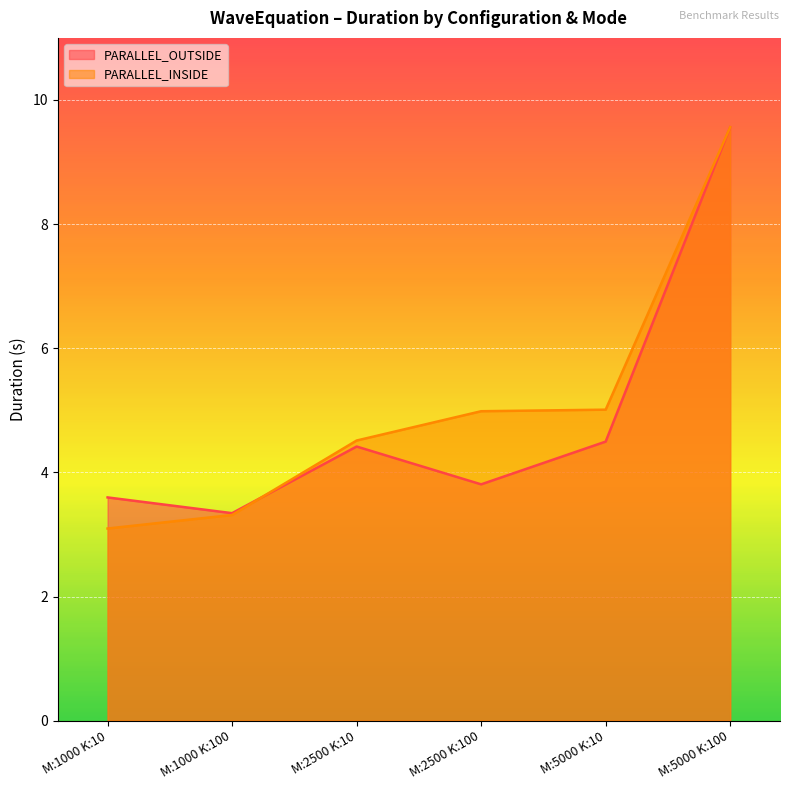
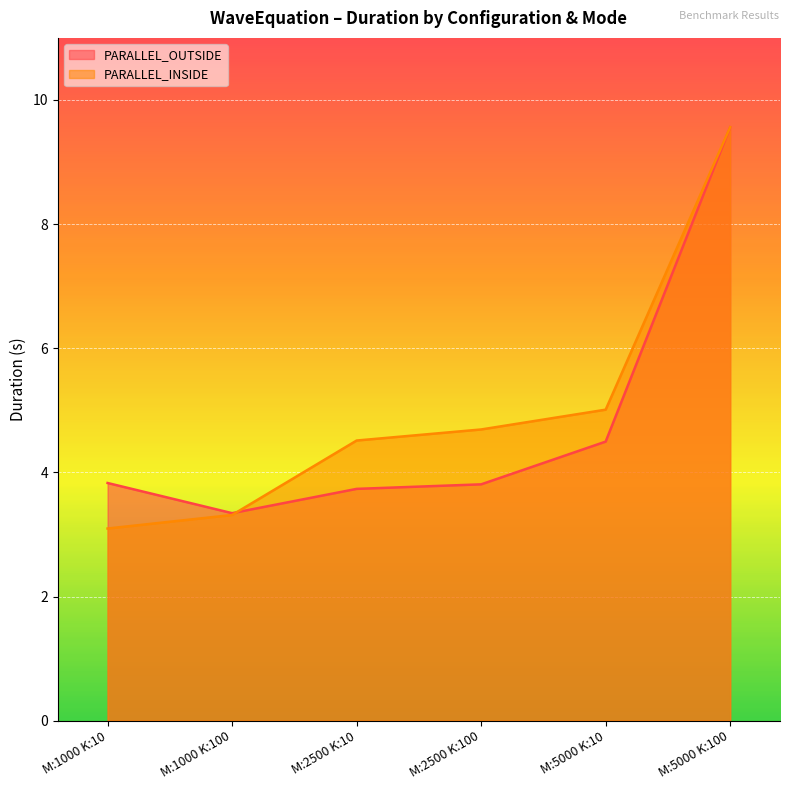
PARALLEL_OUTSIDE, M:1000 K:10: 3.6 -> 3.8
PARALLEL_OUTSIDE, M:2500 K:10: 4.4 -> 3.7
PARALLEL_INSIDE, M:2500 K:100: 5.0 -> 4.7
